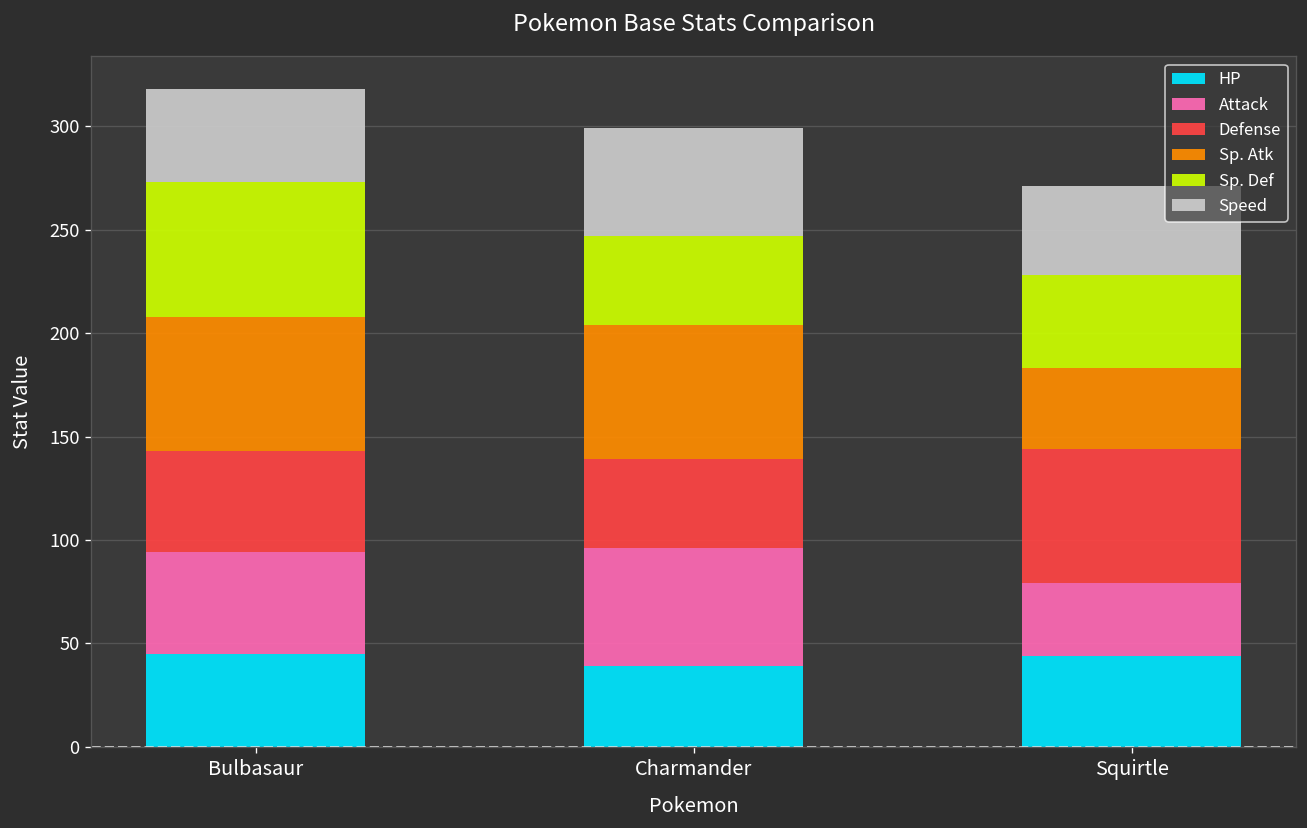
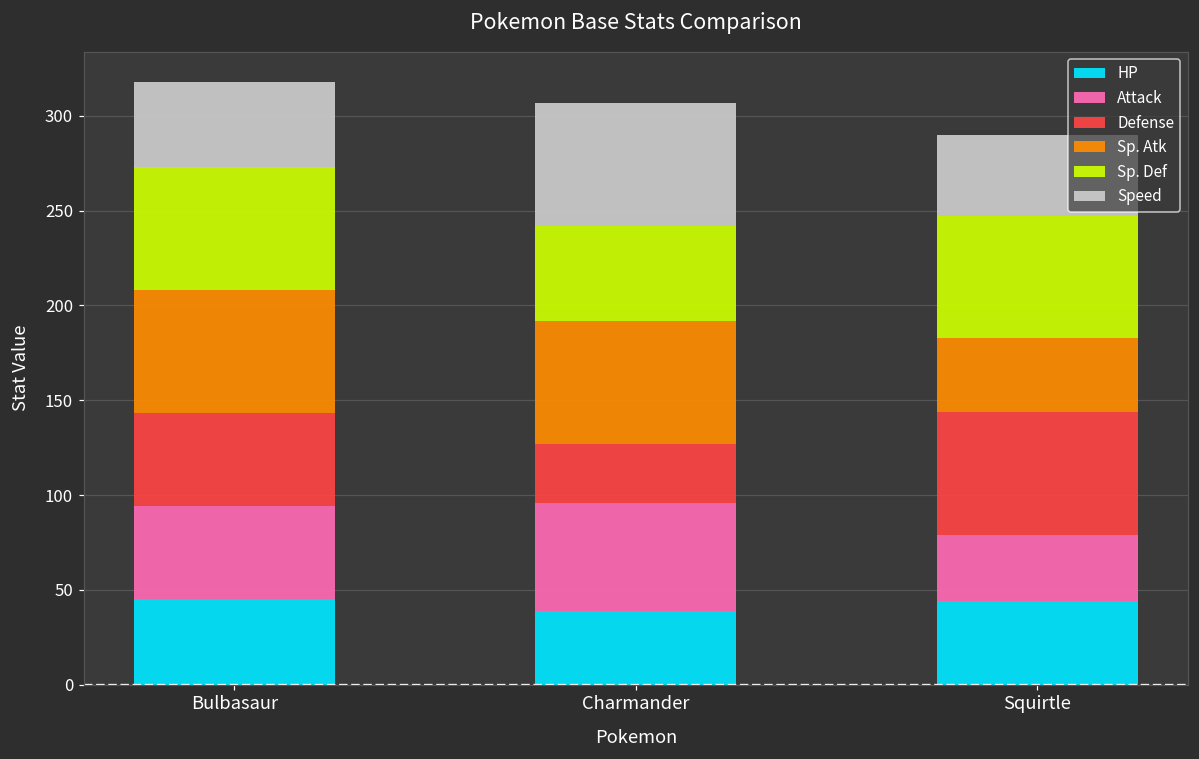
Defense, Charmander: 43 -> 31
Sp. Def, Charmander: 43 -> 50
Speed, Charmander: 52 -> 65
Sp. Def, Squirtle: 45 -> 64
